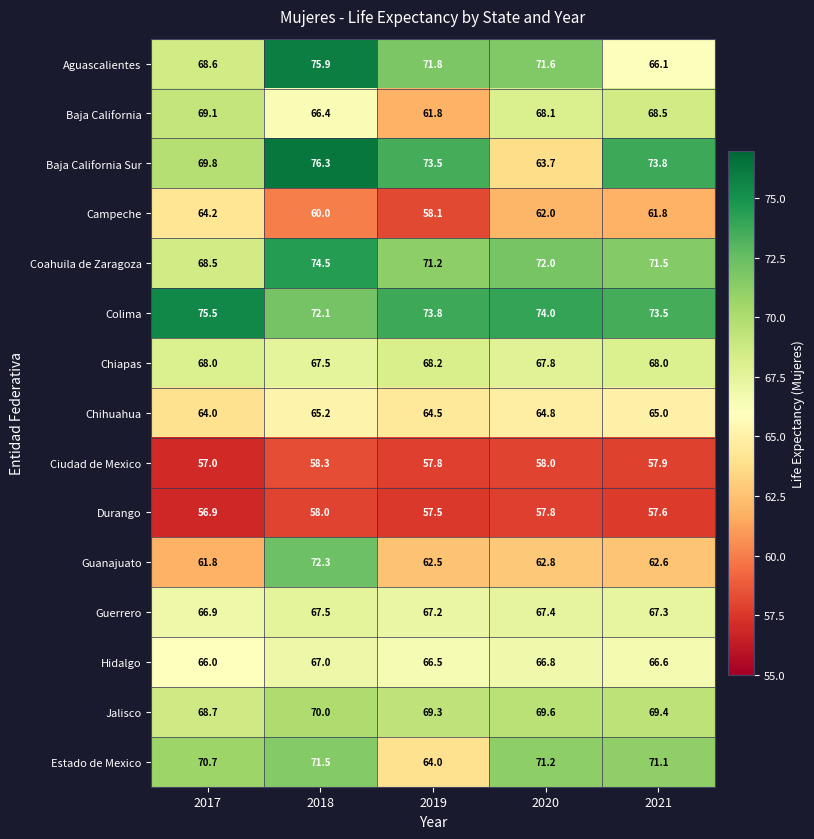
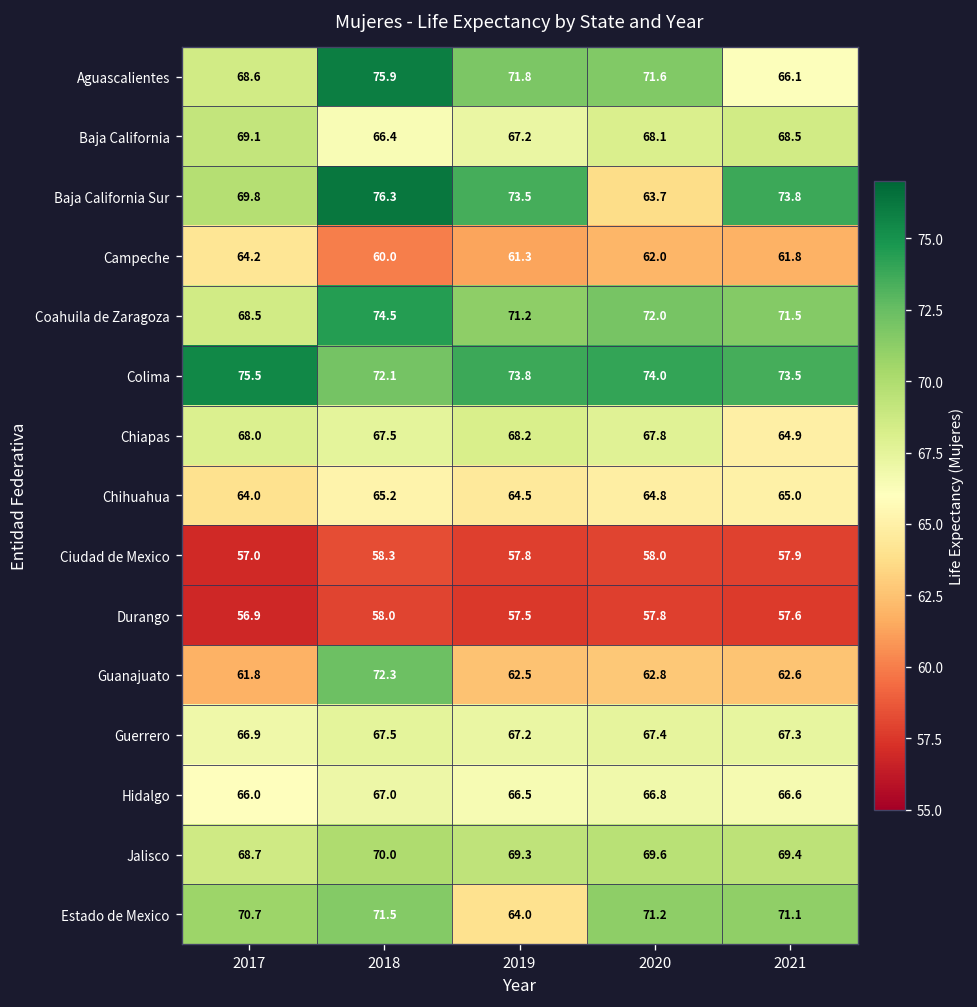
Baja California, 2019: 61.8 -> 67.2
Campeche, 2019: 58.1 -> 61.3
Chiapas, 2021: 68.0 -> 64.9
